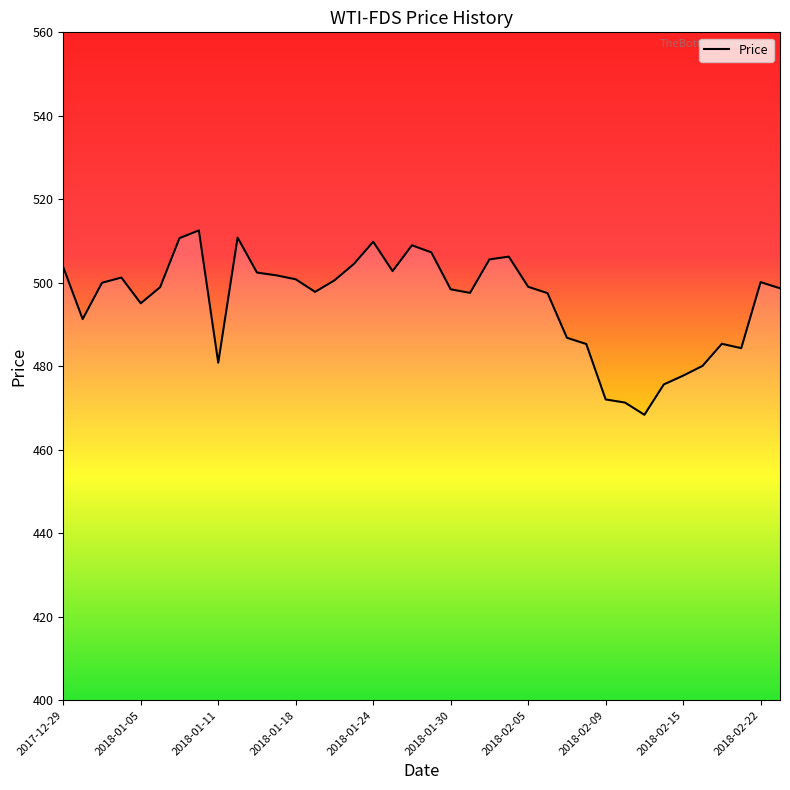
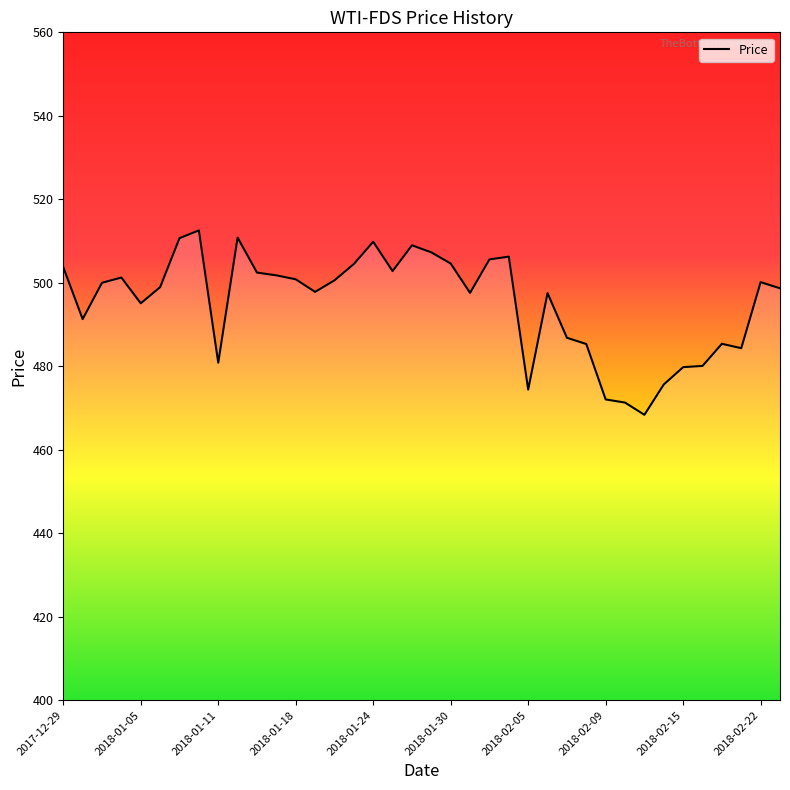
2018-01-30: 498 -> 505
2018-02-05: 499 -> 474
2018-02-15: 478 -> 480
